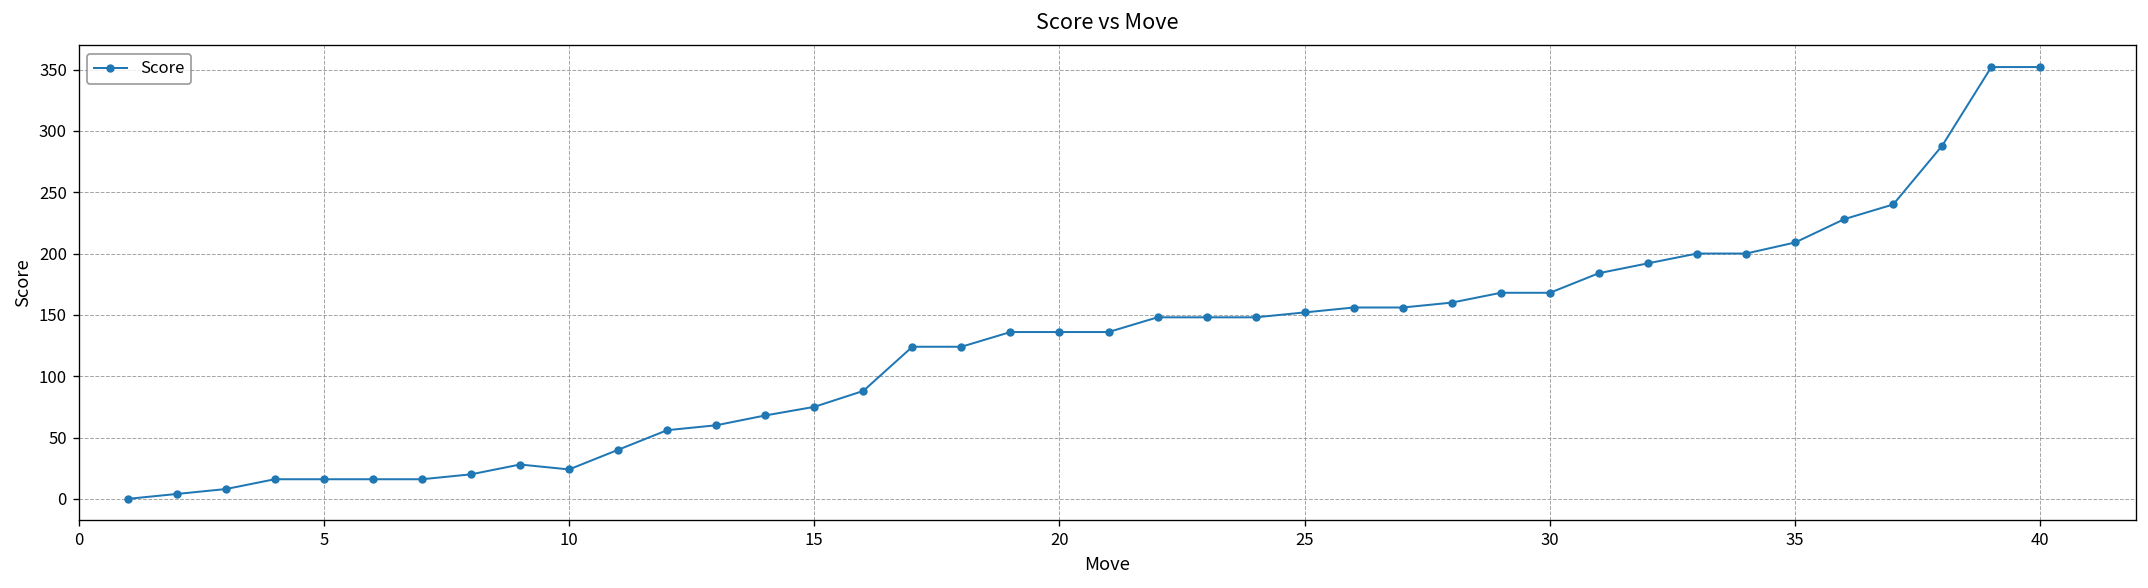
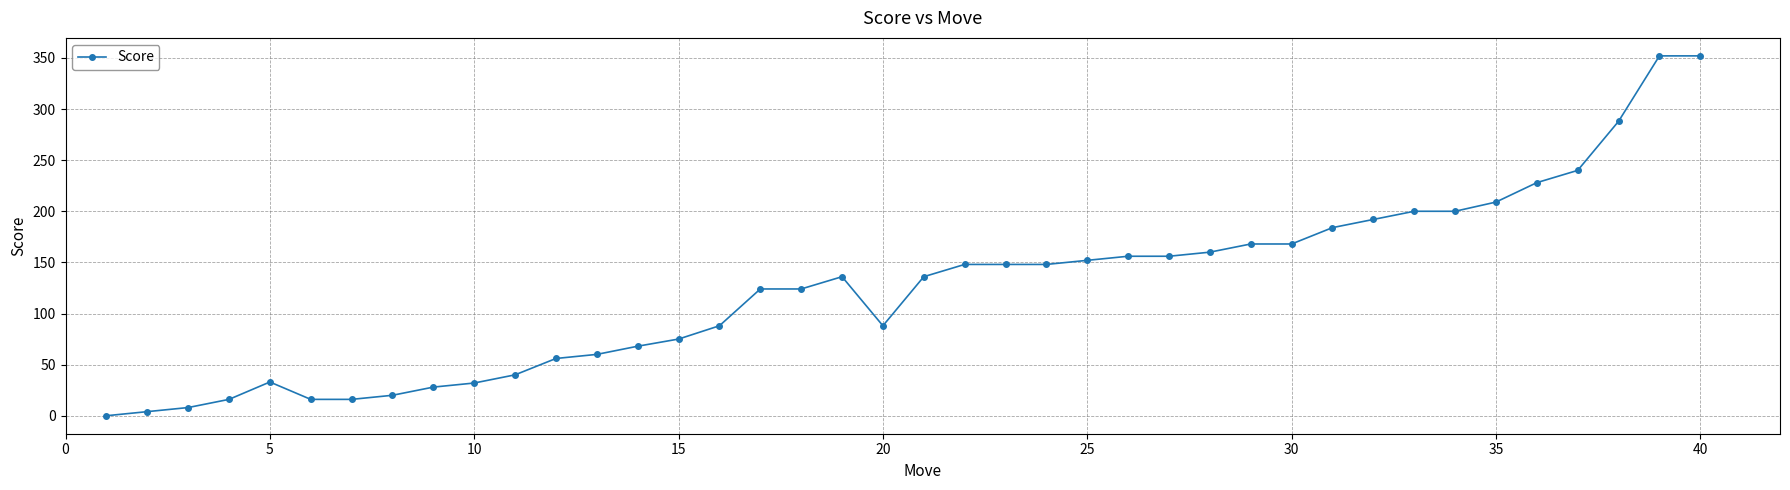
5: 16 -> 33
10: 24 -> 32
20: 136 -> 88
